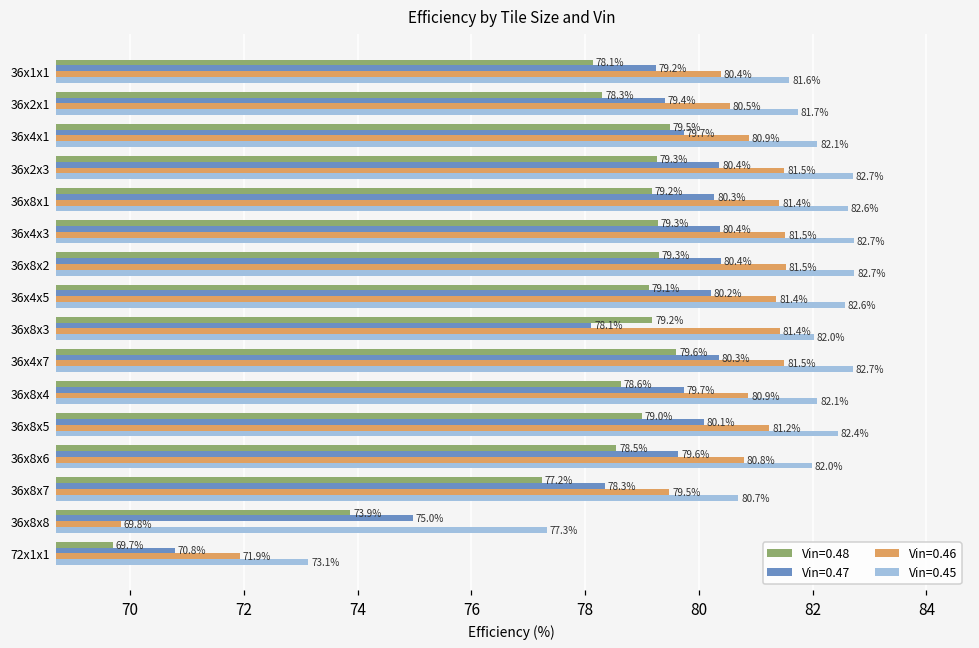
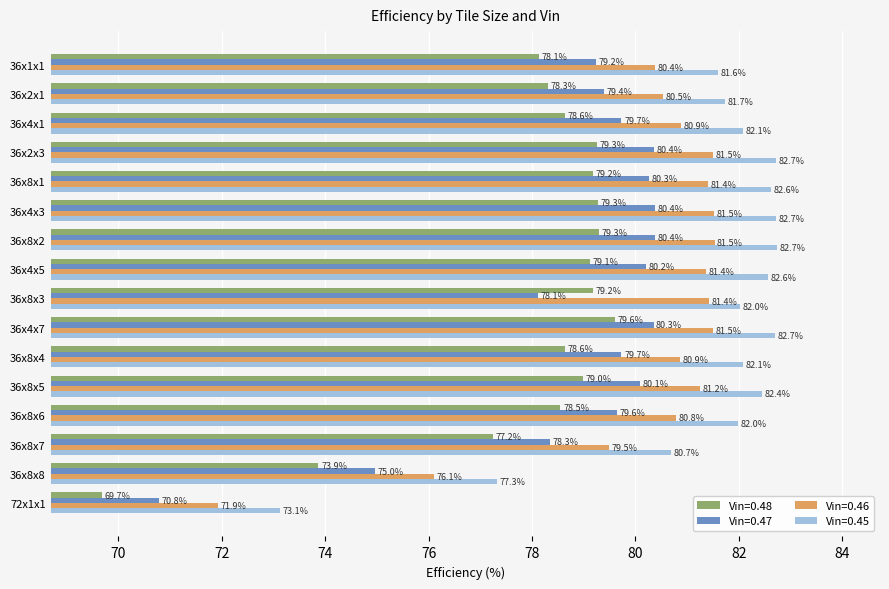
Vin=0.48, 36x4x1: 79.5% -> 78.6%
Vin=0.46, 36x8x8: 69.8% -> 76.1%
